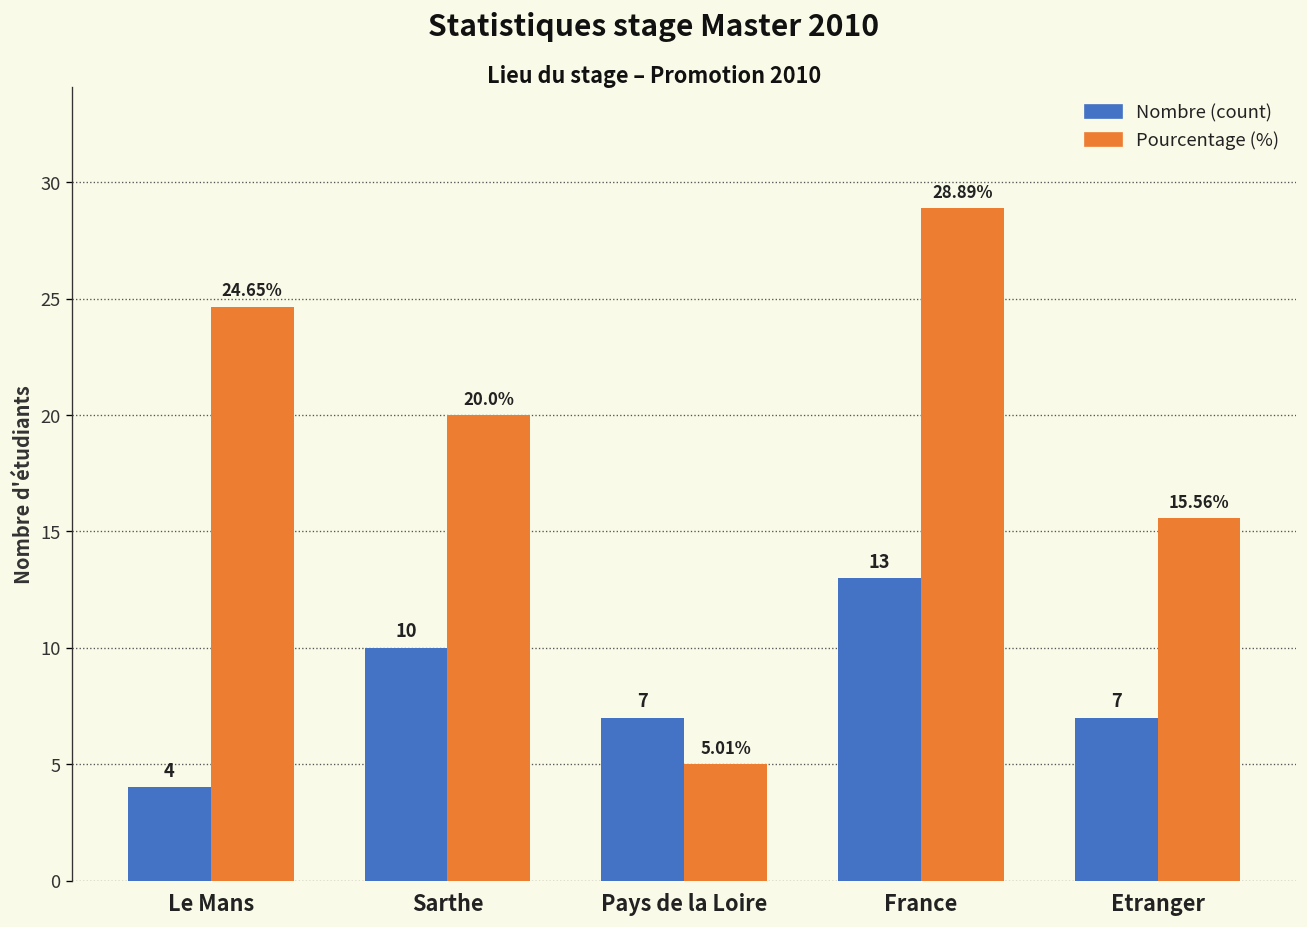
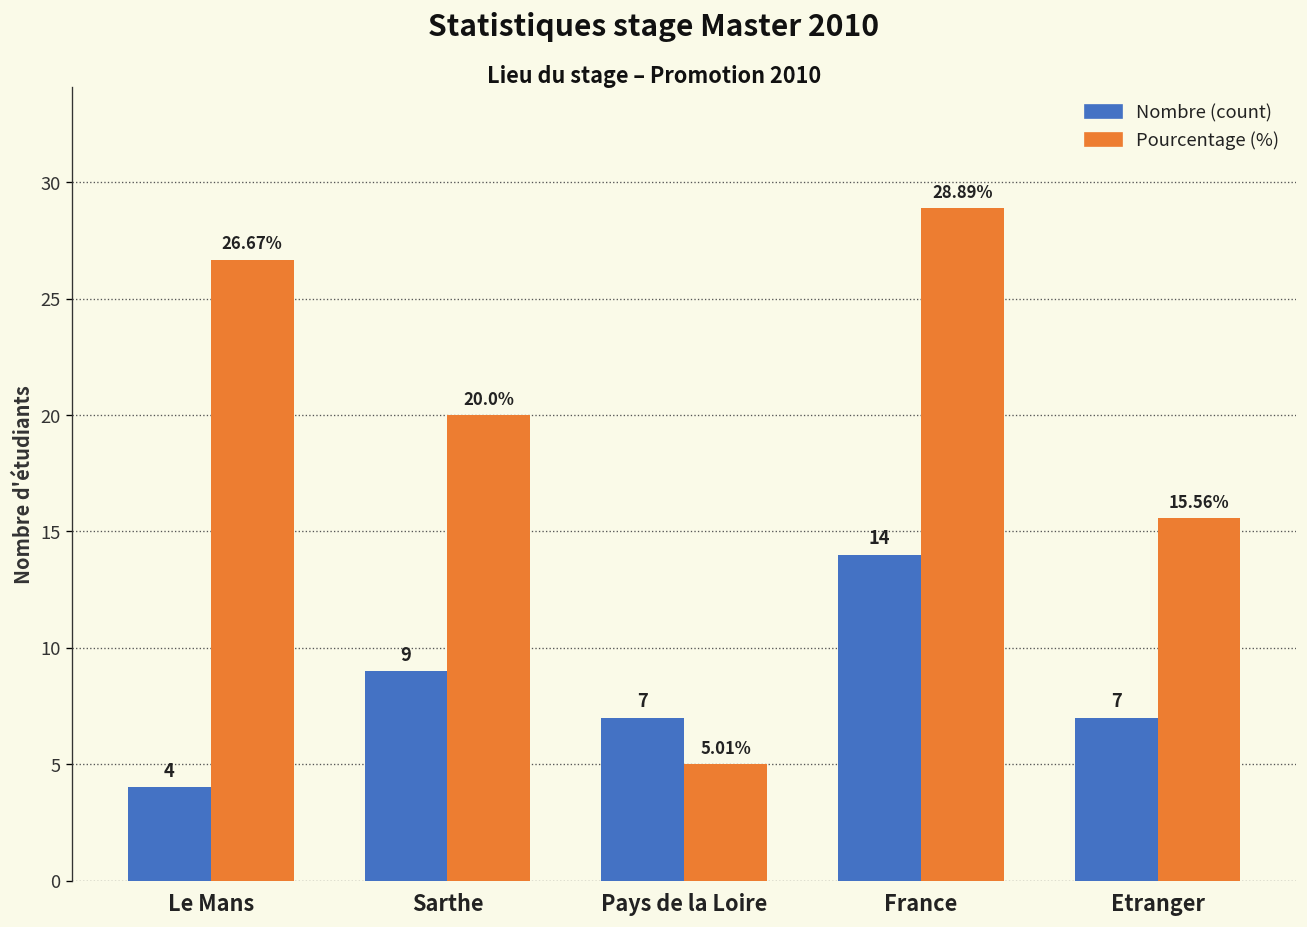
Pourcentage (%), Le Mans: 24.65% -> 26.67%
Nombre (count), Sarthe: 10 -> 9
Nombre (count), France: 13 -> 14
